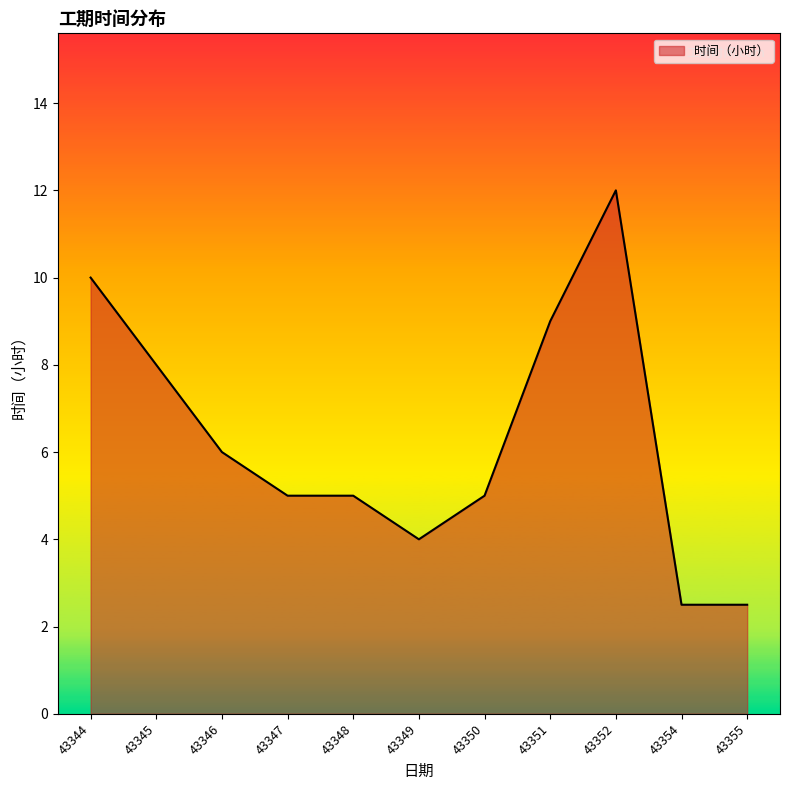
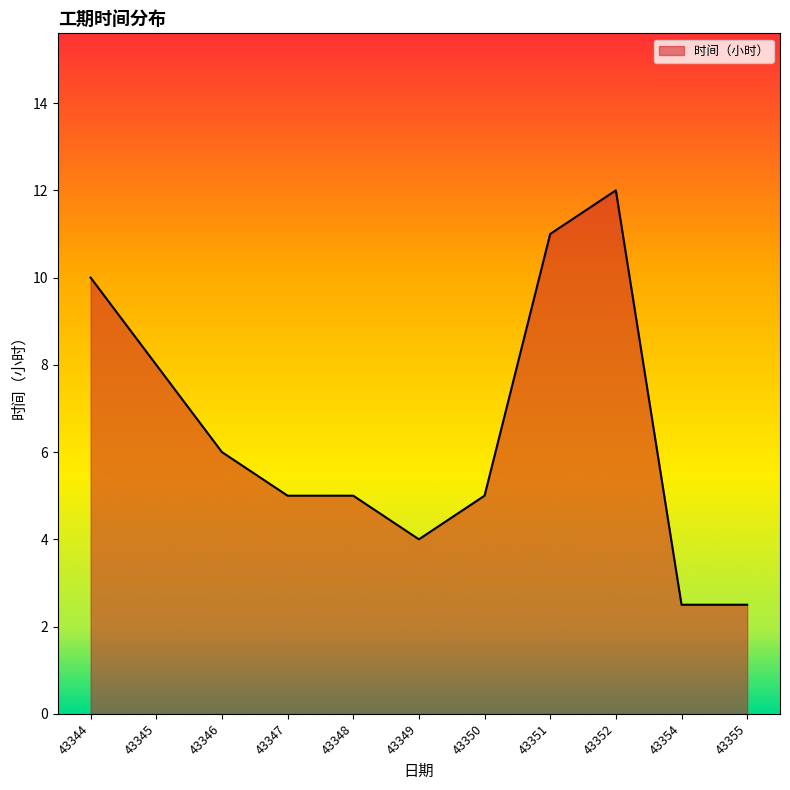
43351: 9 -> 11
